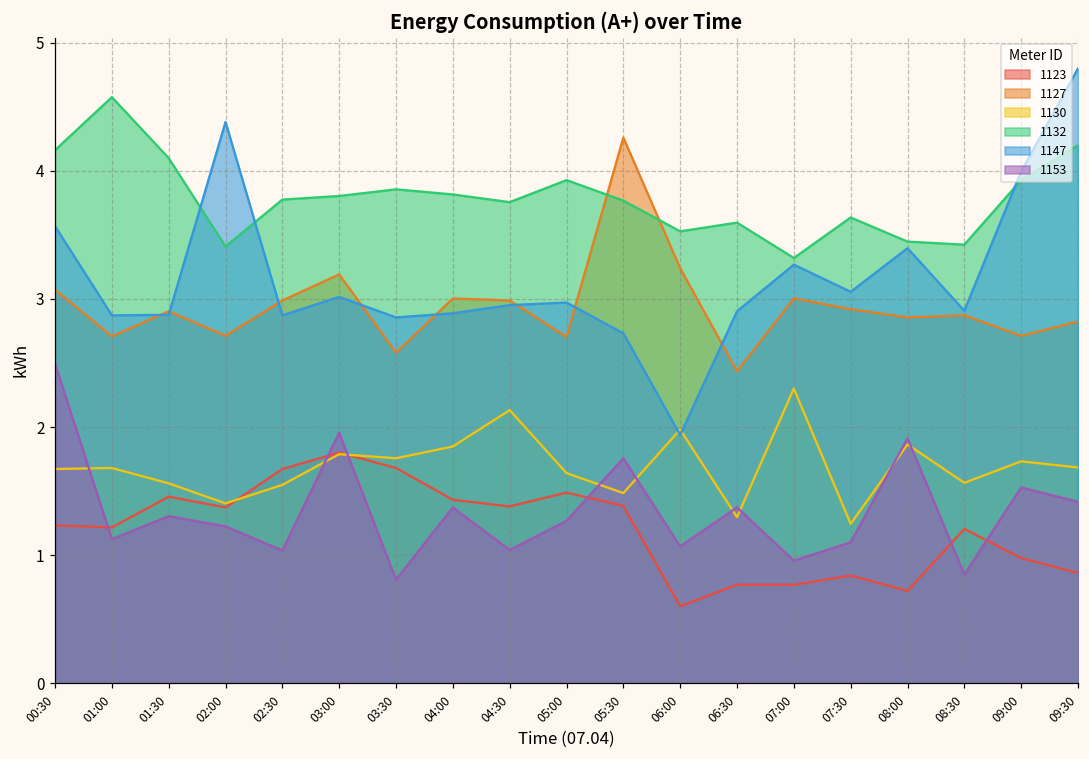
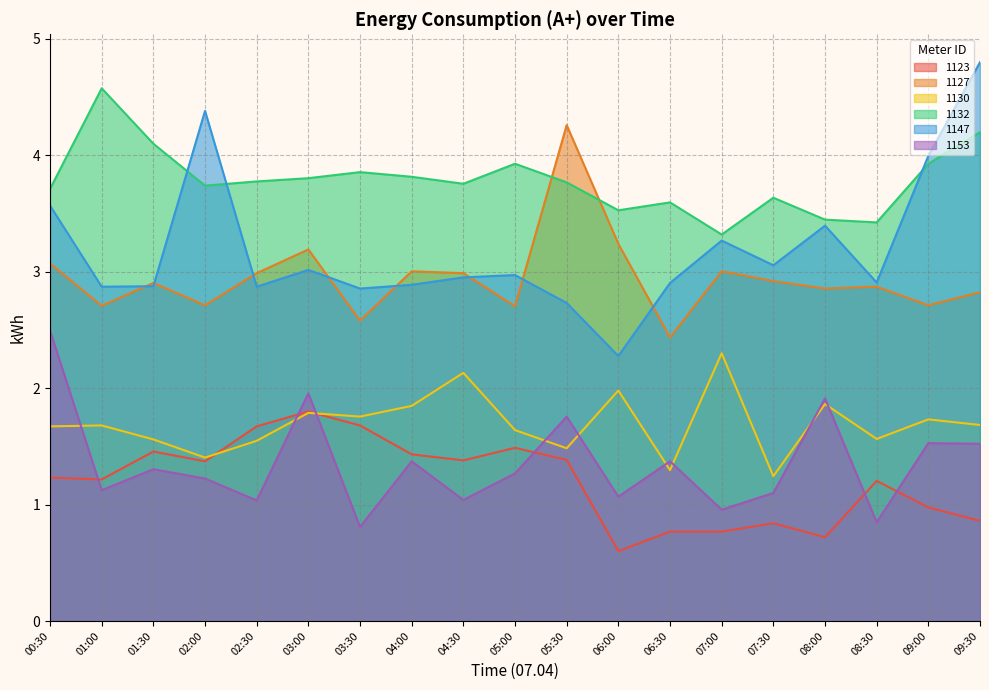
1132, 00:30: 4.16 -> 3.71
1132, 02:00: 3.41 -> 3.74
1147, 06:00: 1.94 -> 2.28
1153, 09:30: 1.42 -> 1.52
